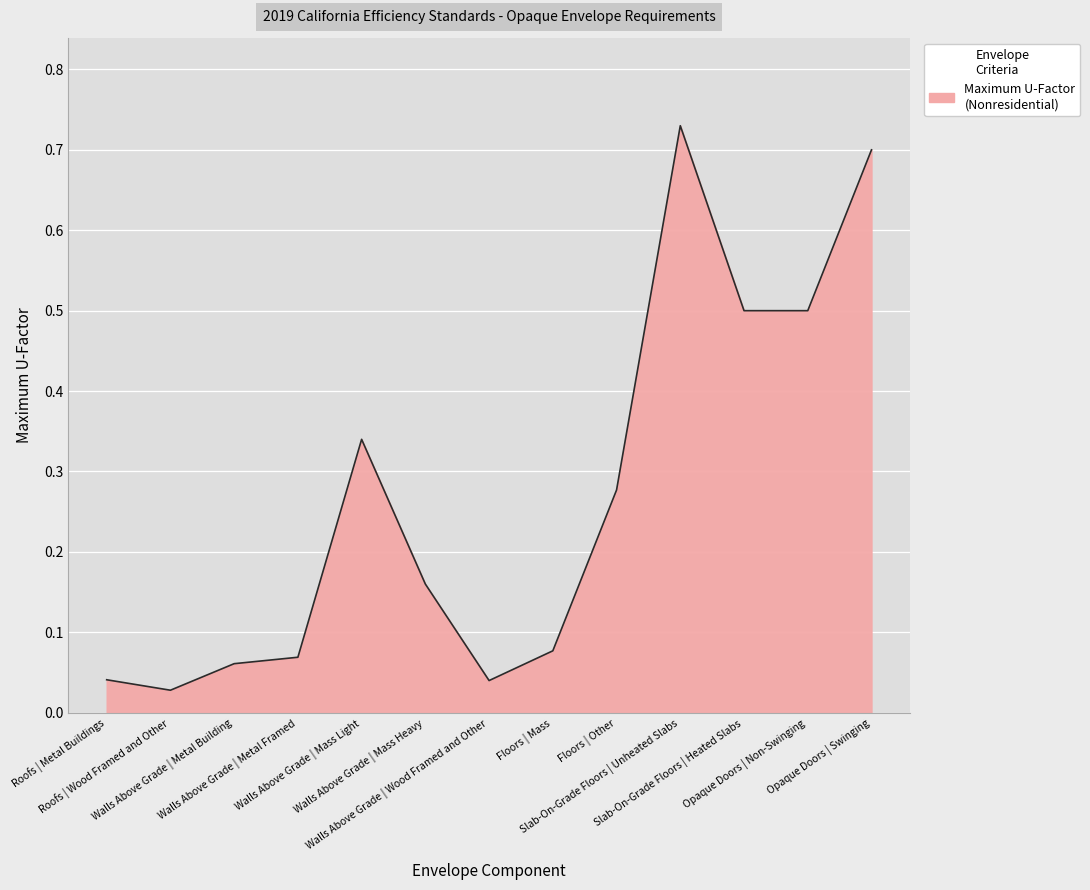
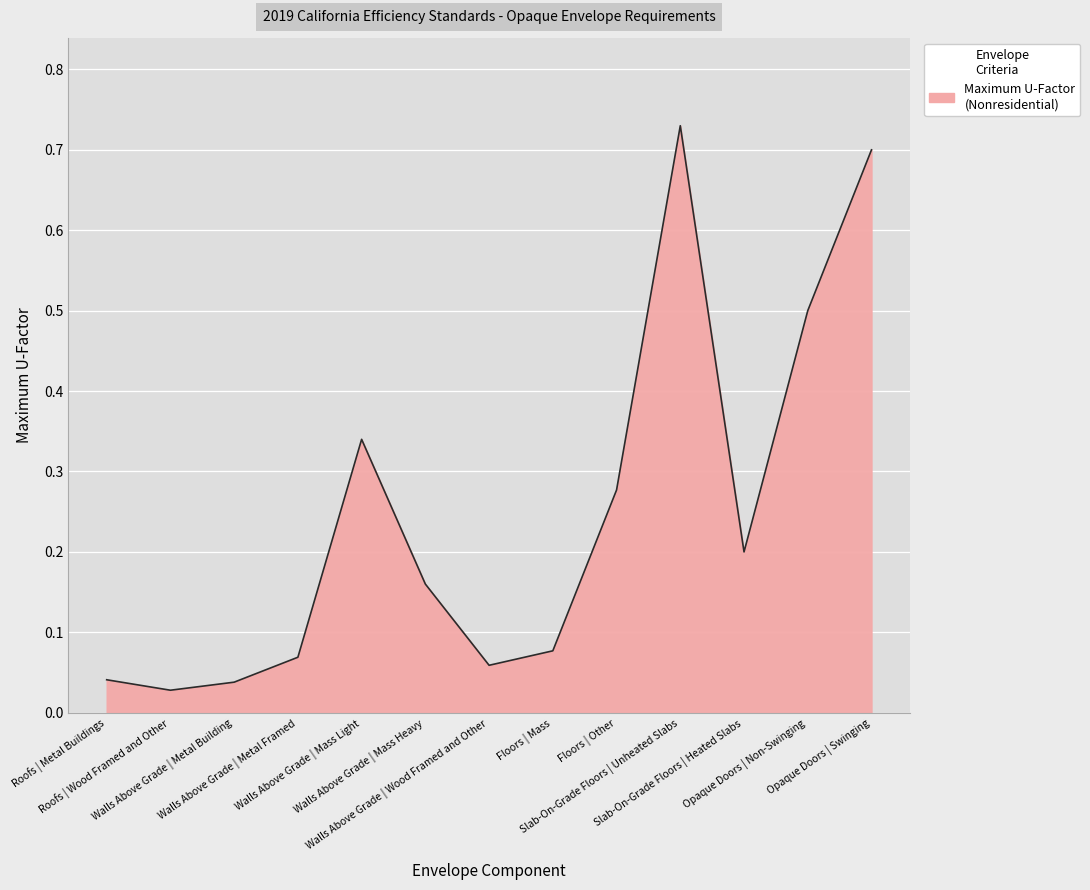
Walls Above Grade | Metal Building: 0.06 -> 0.04
Walls Above Grade | Wood Framed and Other: 0.04 -> 0.06
Slab-On-Grade Floors | Heated Slabs: 0.5 -> 0.2
